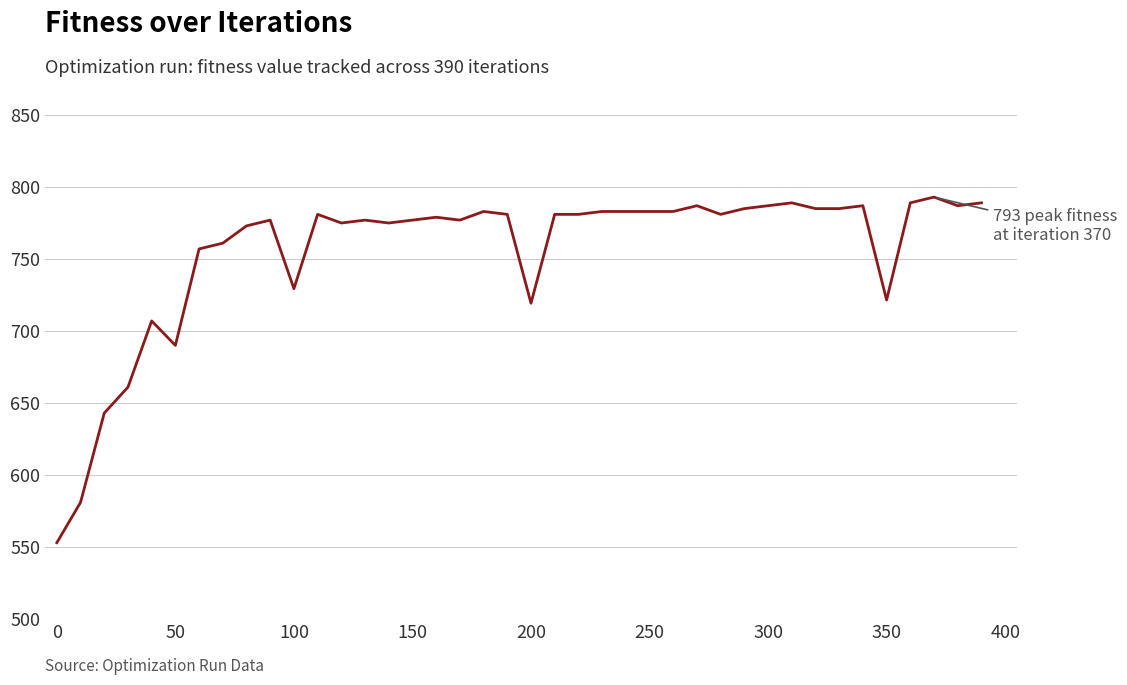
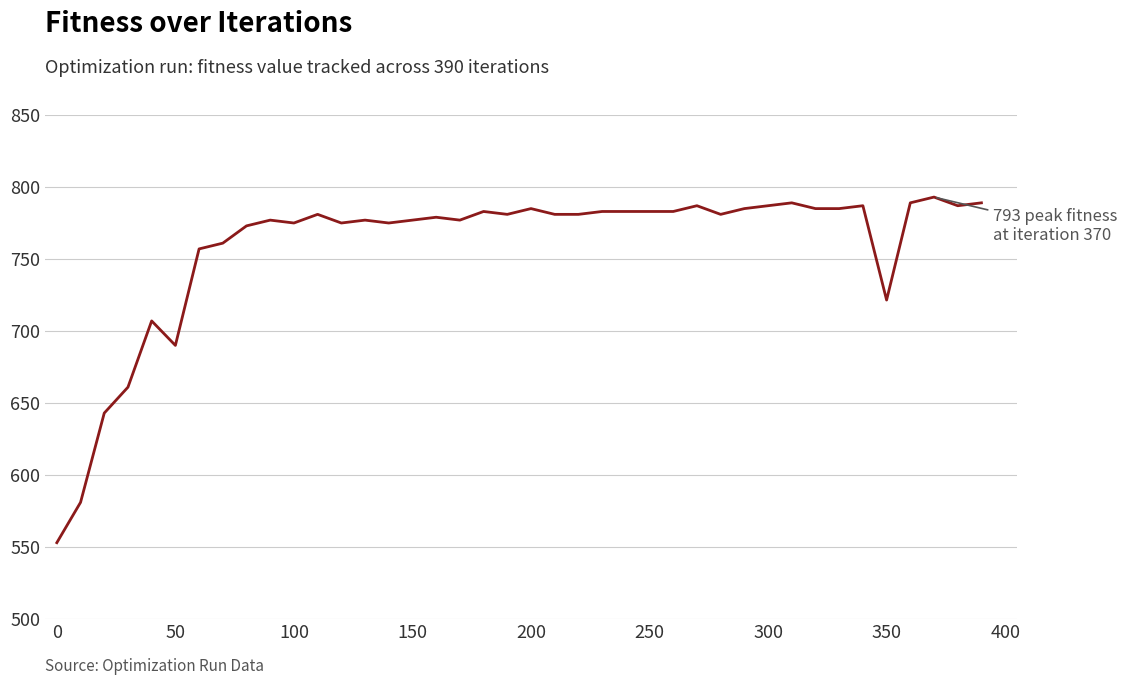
100: 729 -> 775
200: 719 -> 785
